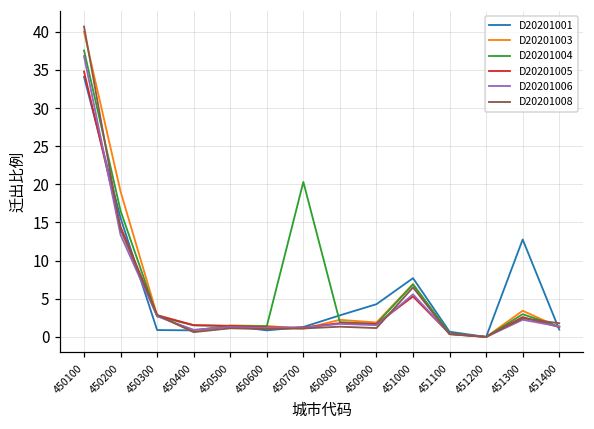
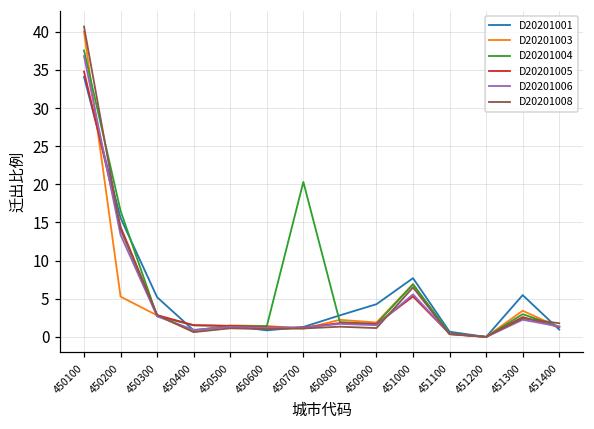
D20201003, 450200: 19 -> 5
D20201001, 450300: 1 -> 5
D20201001, 451300: 13 -> 5
